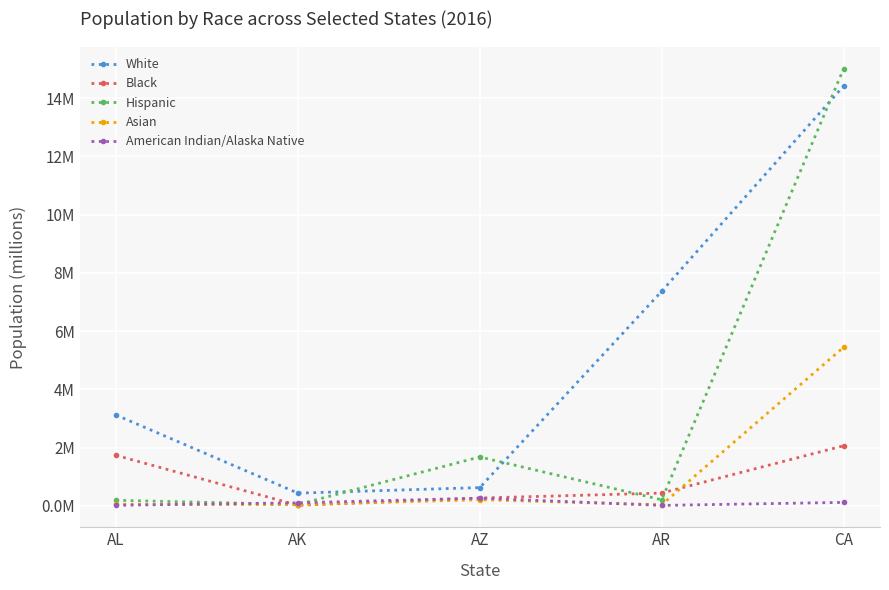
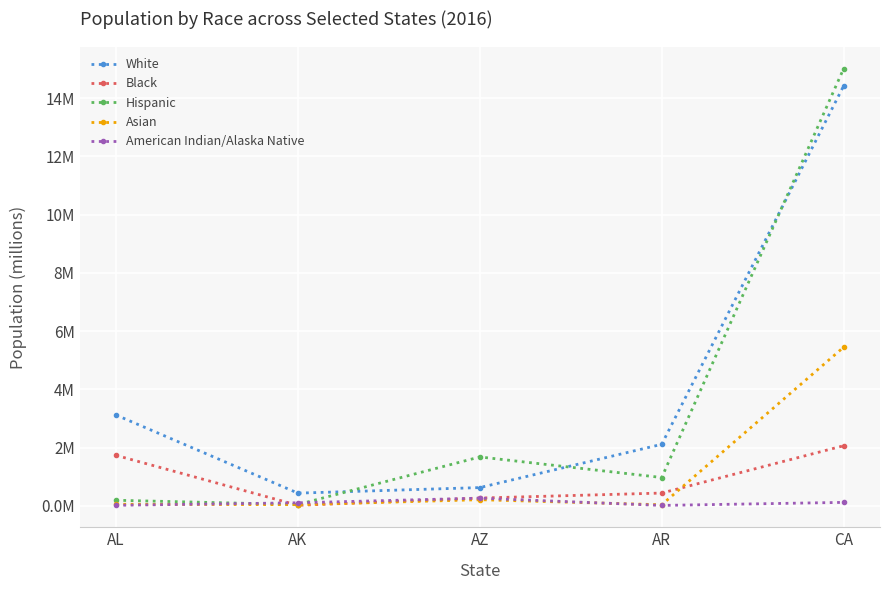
White, AR: 7400000 -> 2100000
Hispanic, AR: 200000 -> 1000000
